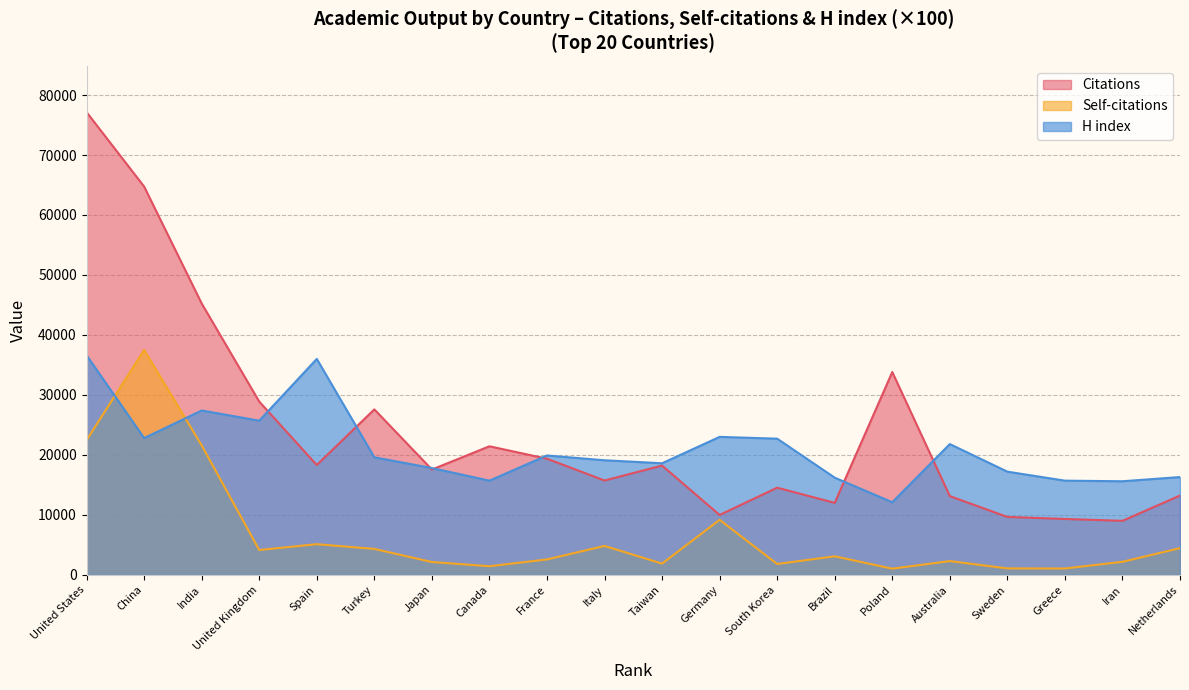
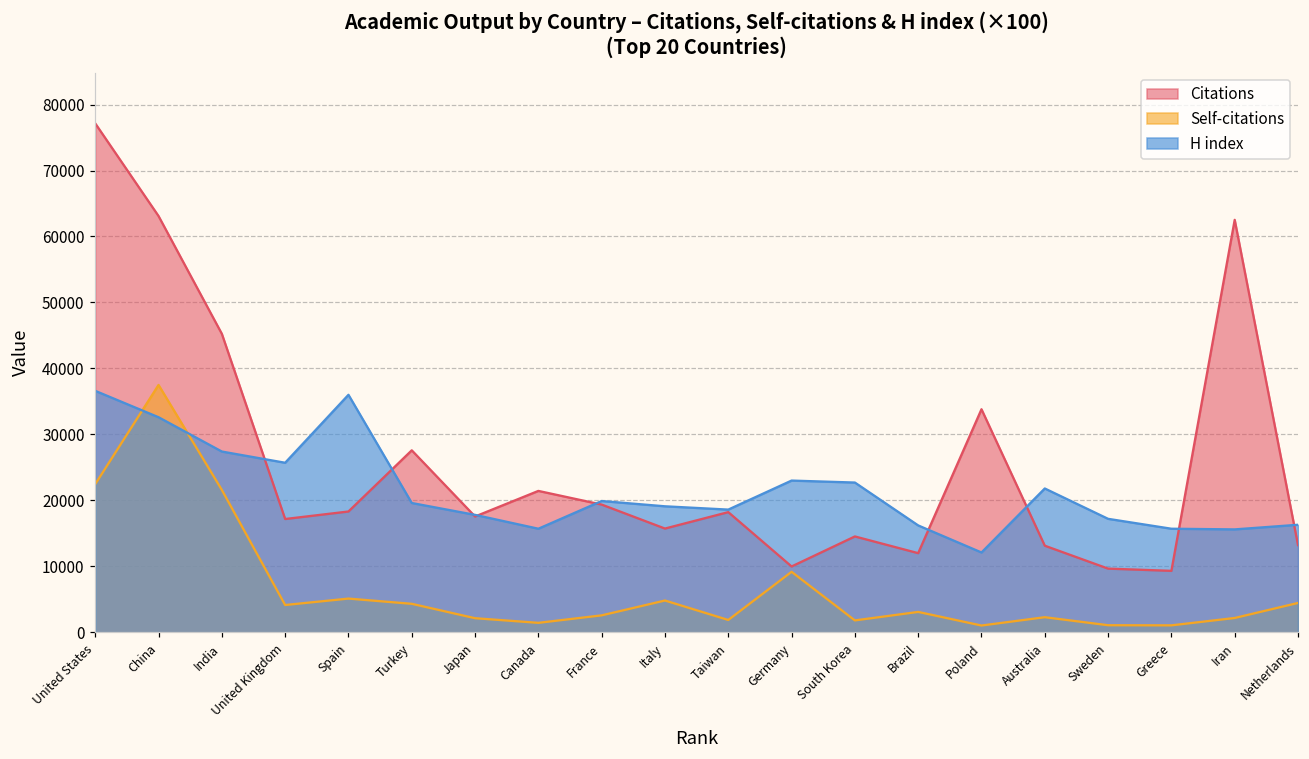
Citations, China: 65000 -> 63000
H index, China: 23000 -> 33000
Citations, United Kingdom: 29000 -> 17000
Citations, Iran: 9000 -> 63000
